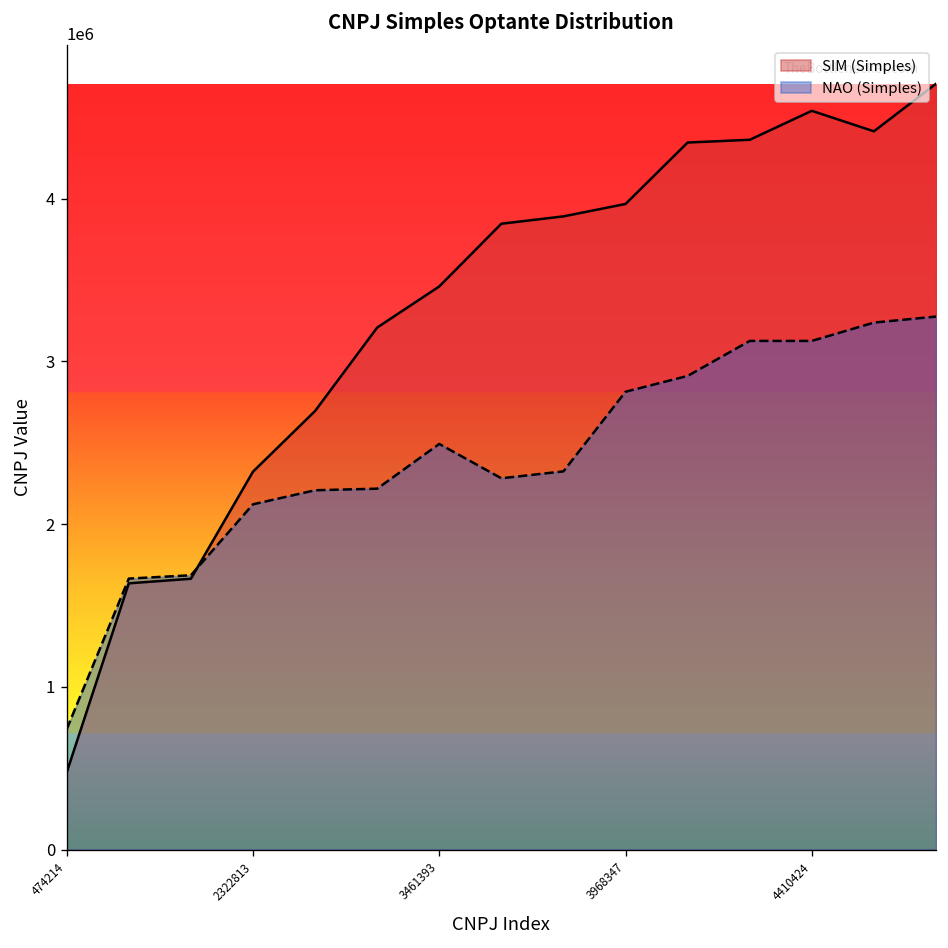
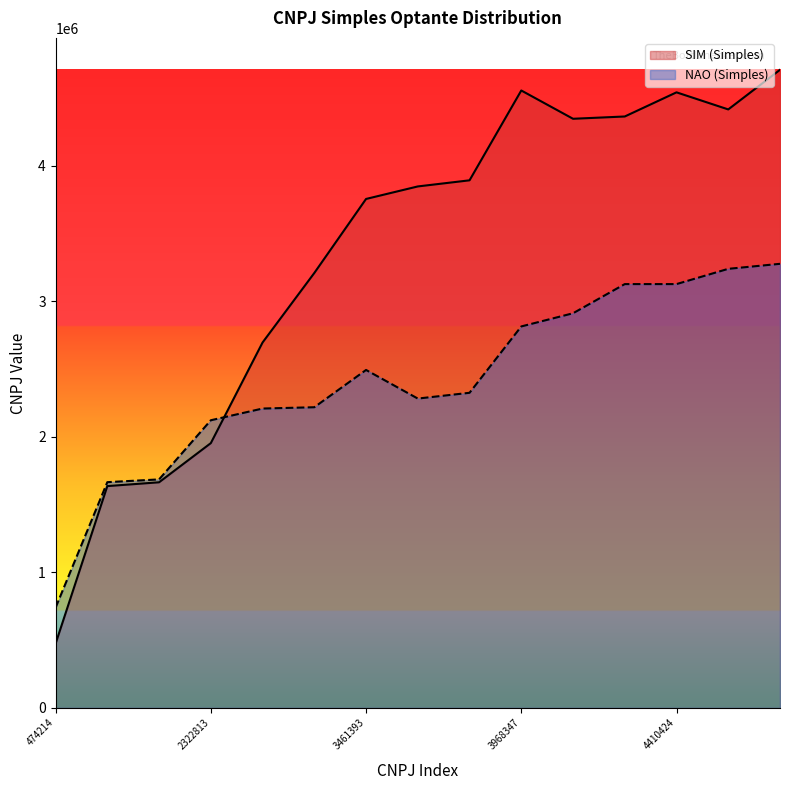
SIM (Simples), 2322813: 2320000 -> 1950000
SIM (Simples), 3461393: 3460000 -> 3750000
SIM (Simples), 3968347: 3970000 -> 4550000
